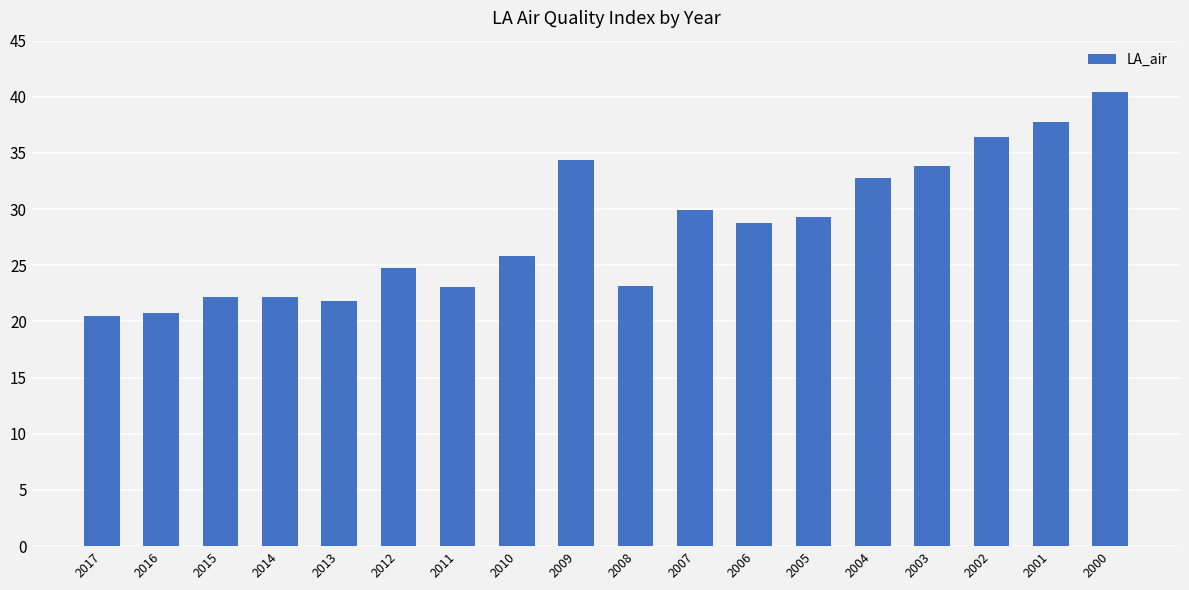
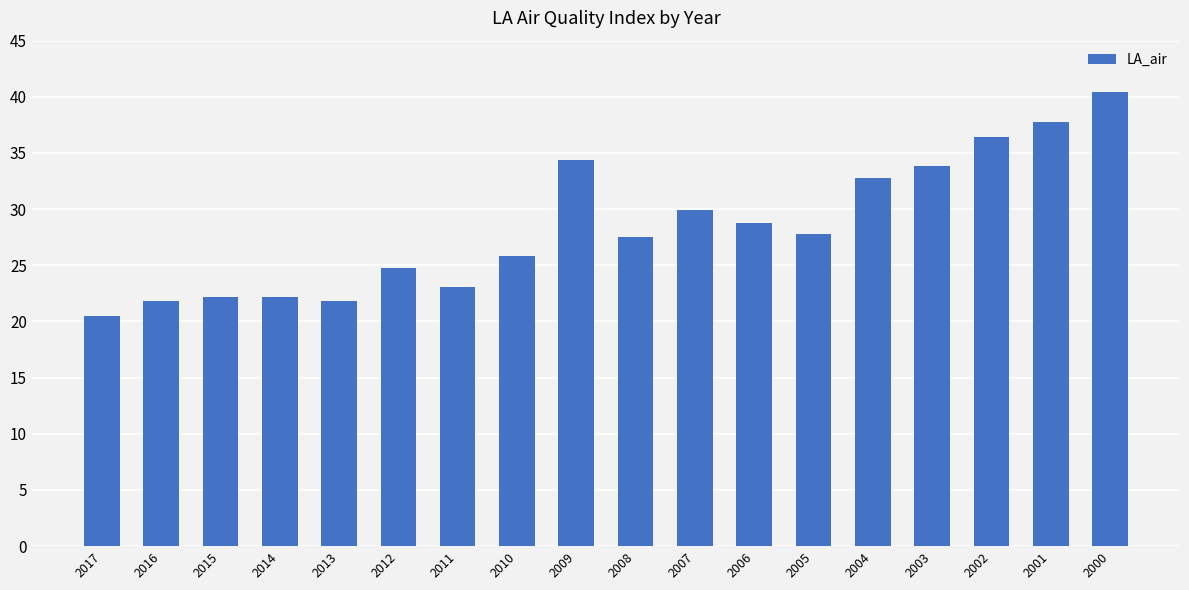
2016: 20.8 -> 21.8
2008: 23.2 -> 27.5
2005: 29.3 -> 27.8
